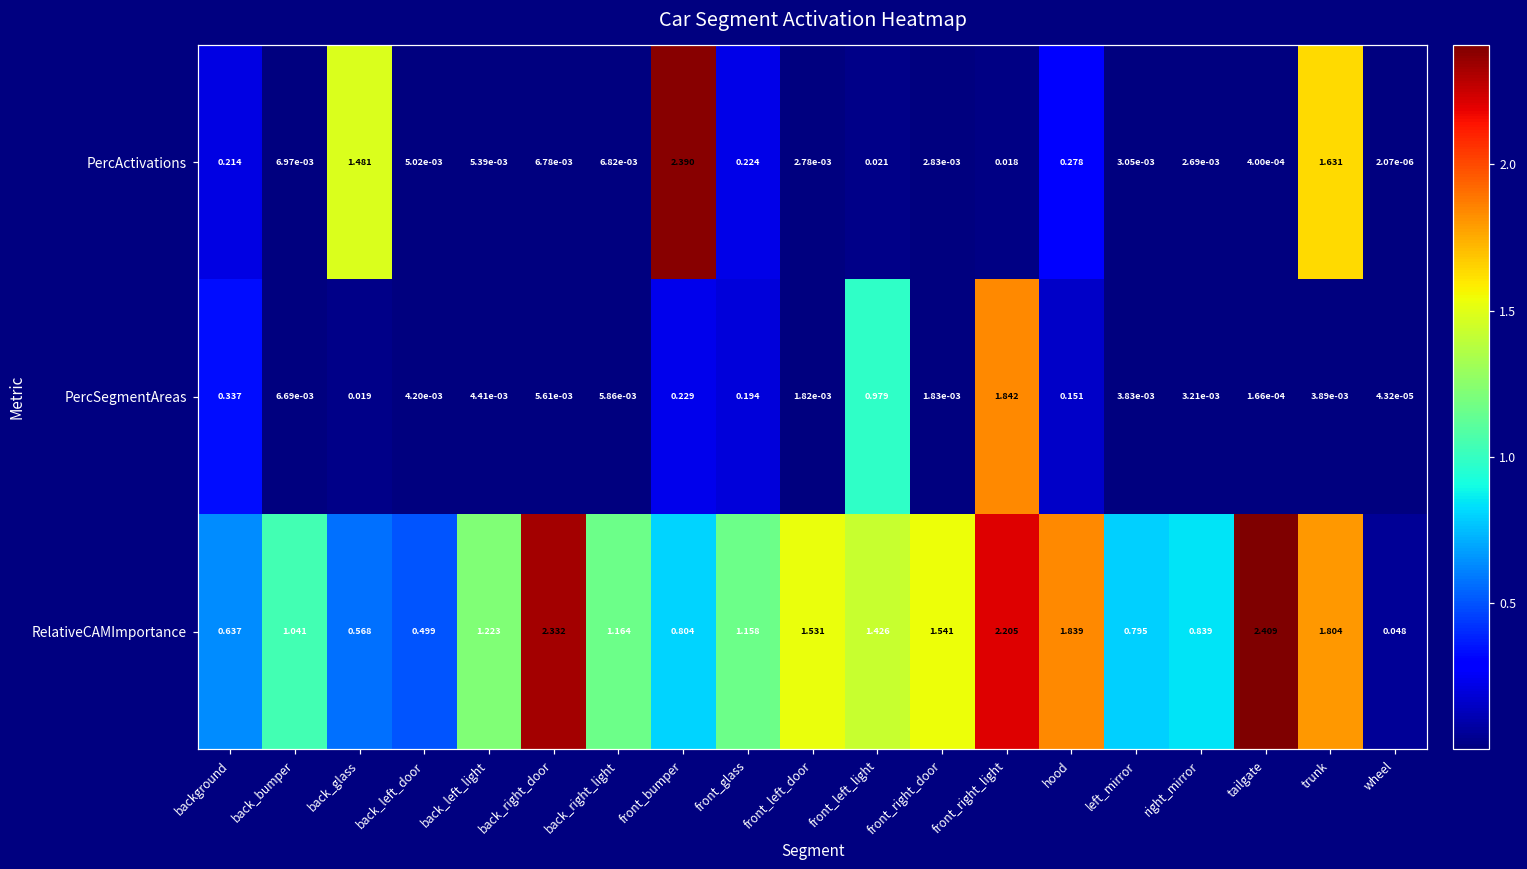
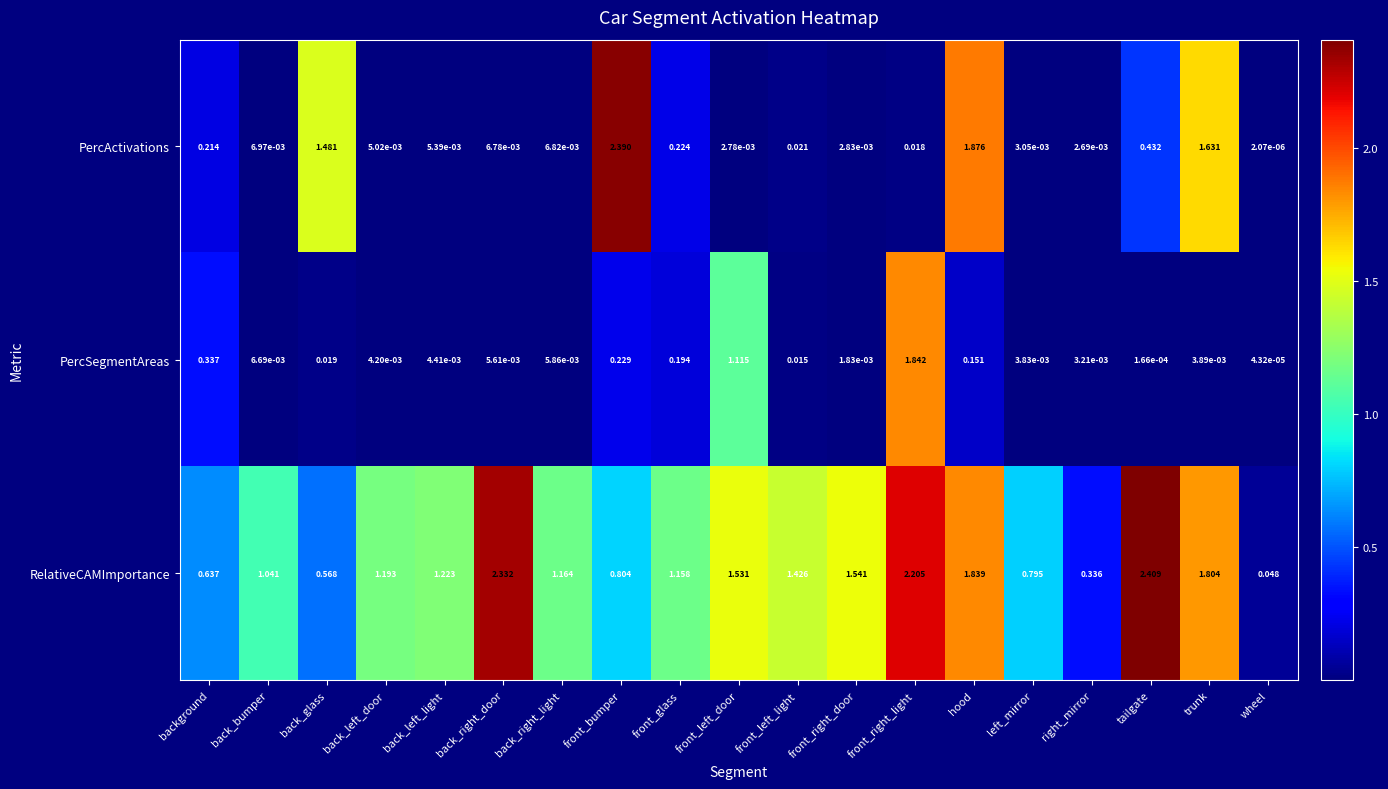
PercActivations, hood: 0.278 -> 1.876
PercActivations, tailgate: 4.00e-04 -> 0.432
PercSegmentAreas, front_left_door: 1.82e-03 -> 1.115
PercSegmentAreas, front_left_light: 0.979 -> 0.015
RelativeCAMImportance, back_left_door: 0.499 -> 1.193
RelativeCAMImportance, right_mirror: 0.839 -> 0.336
